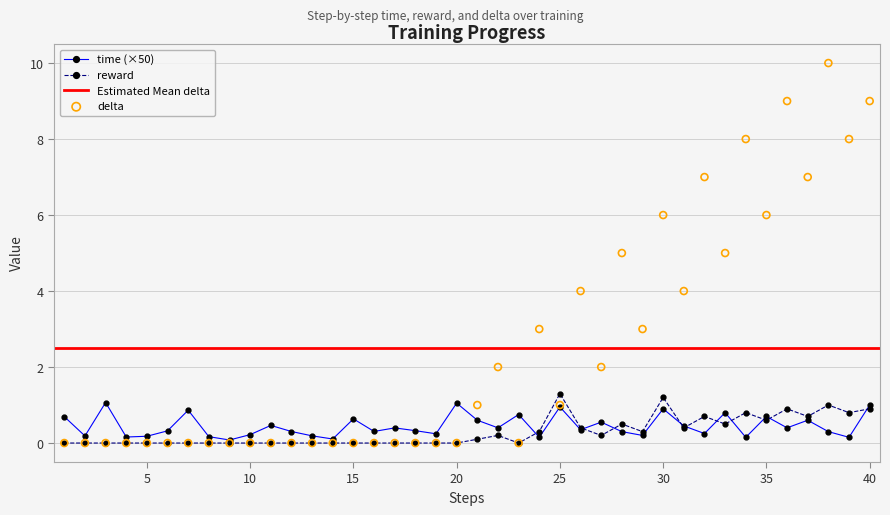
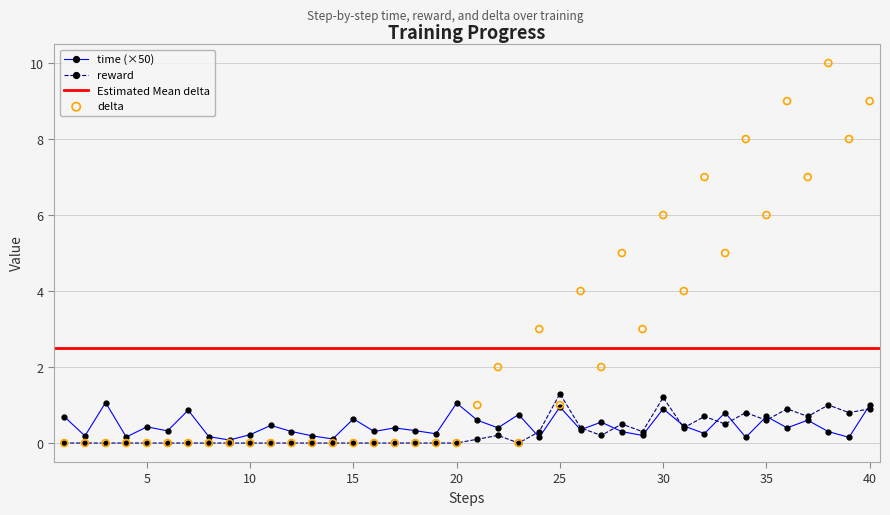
time (×50), 5: 0.2 -> 0.4
